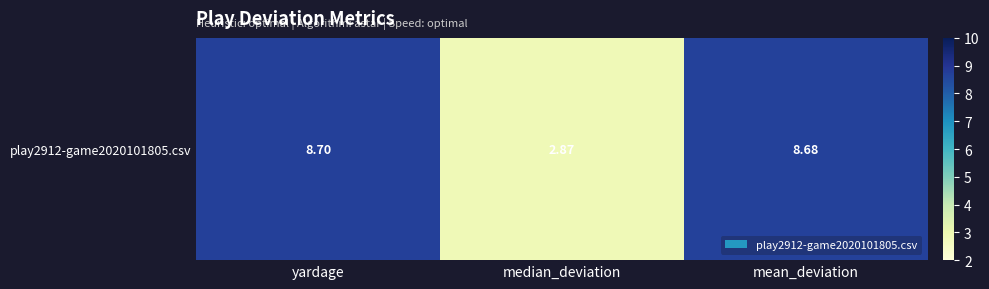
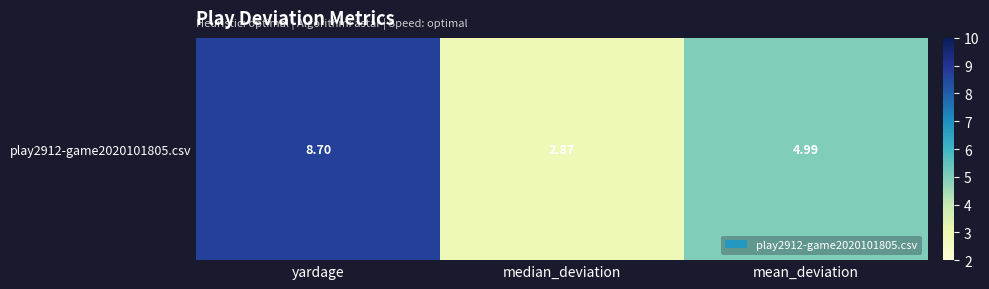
play2912-game2020101805.csv, mean_deviation: 8.68 -> 4.99
